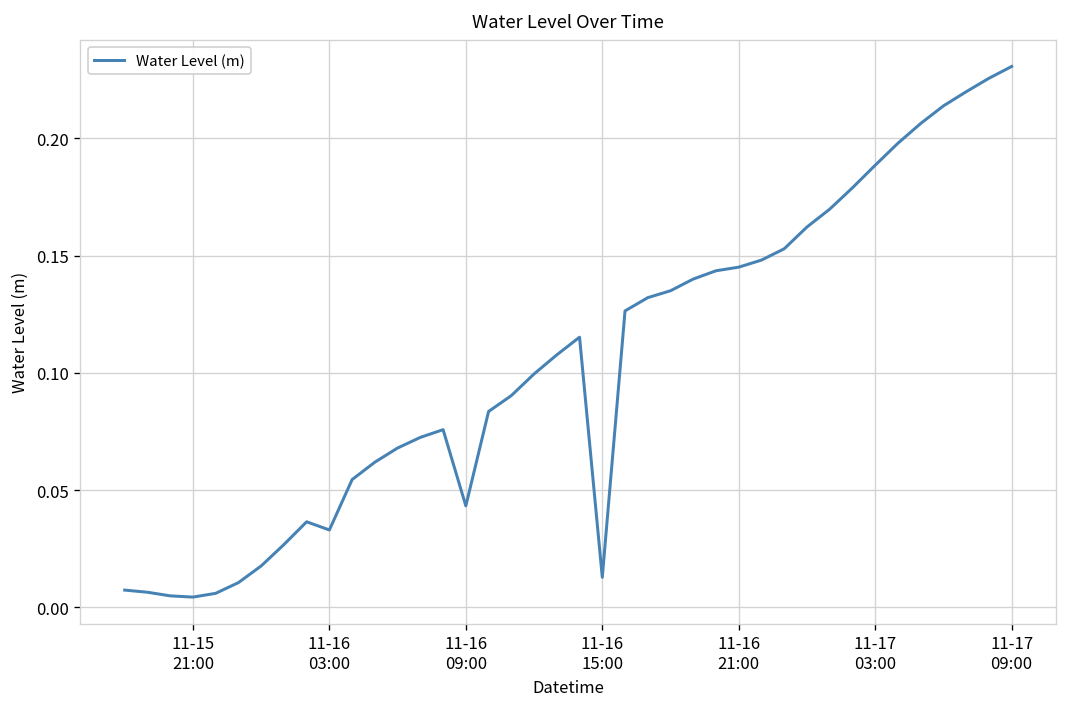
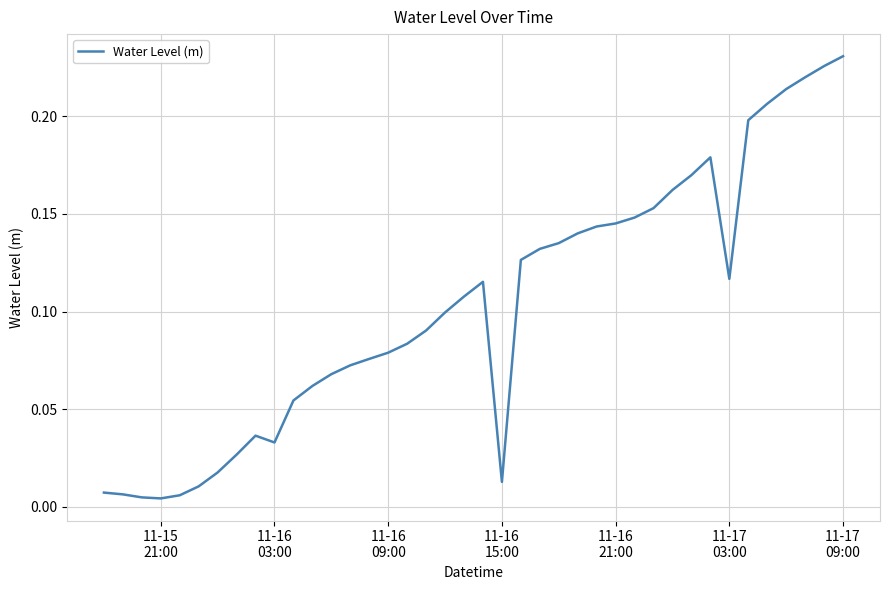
11-16 09:00: 0.043 -> 0.079
11-17 03:00: 0.189 -> 0.117
